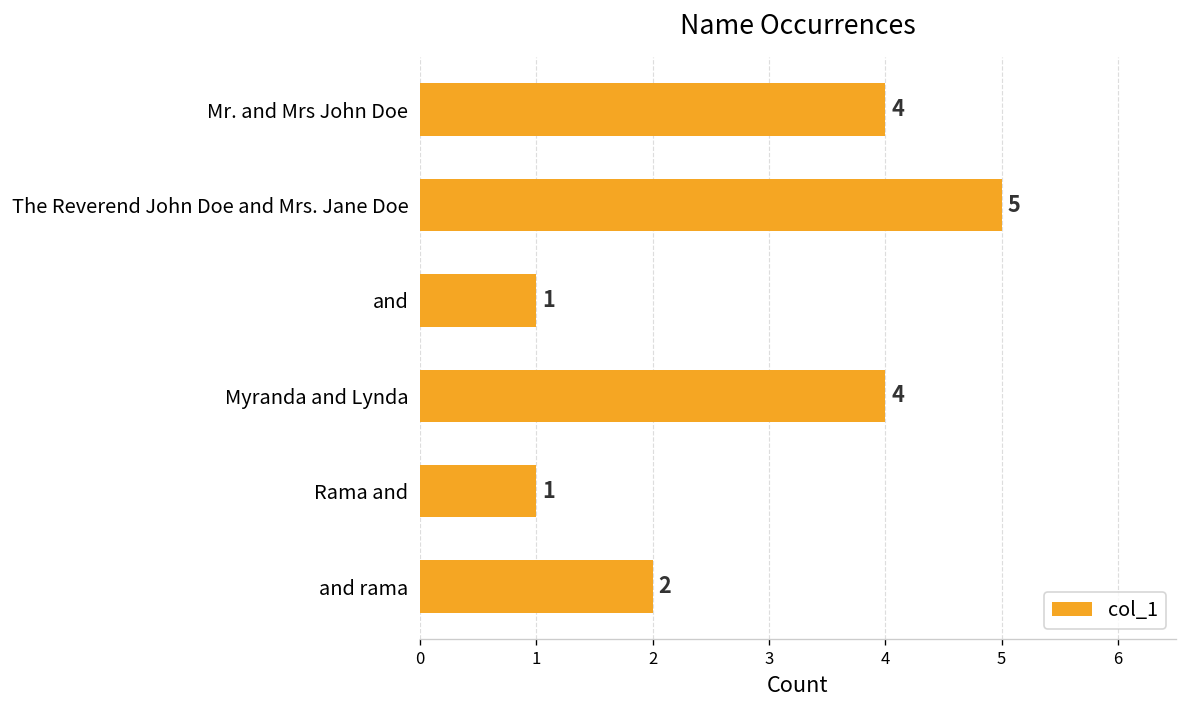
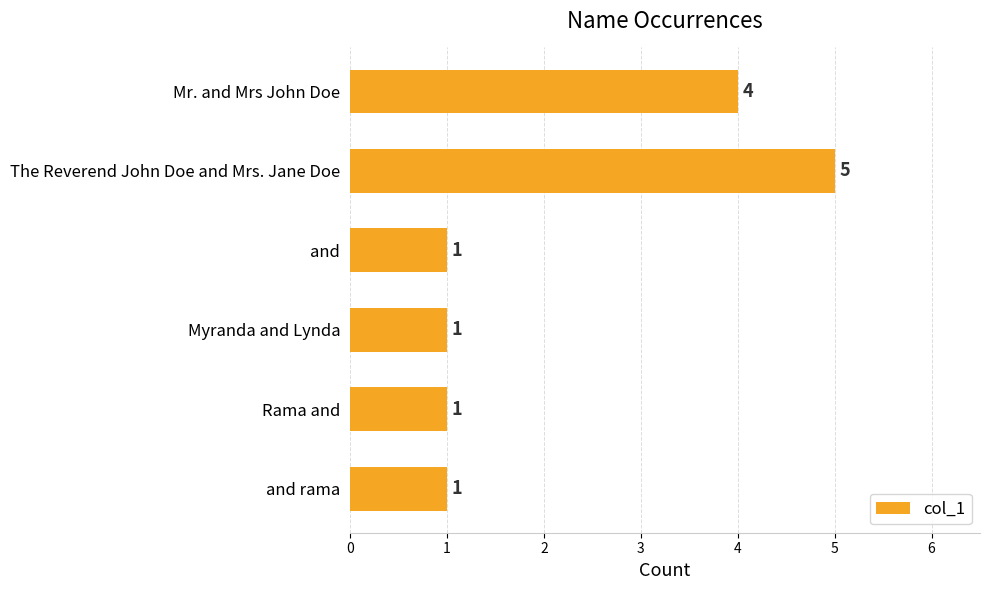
Myranda and Lynda: 4 -> 1
and rama: 2 -> 1
